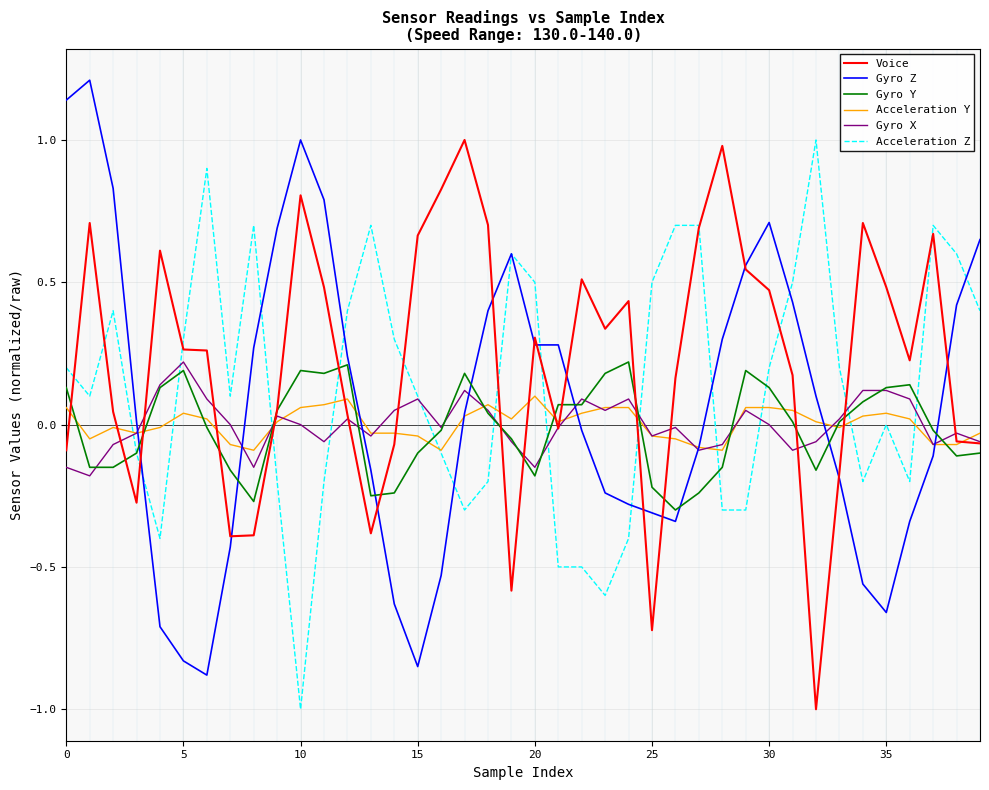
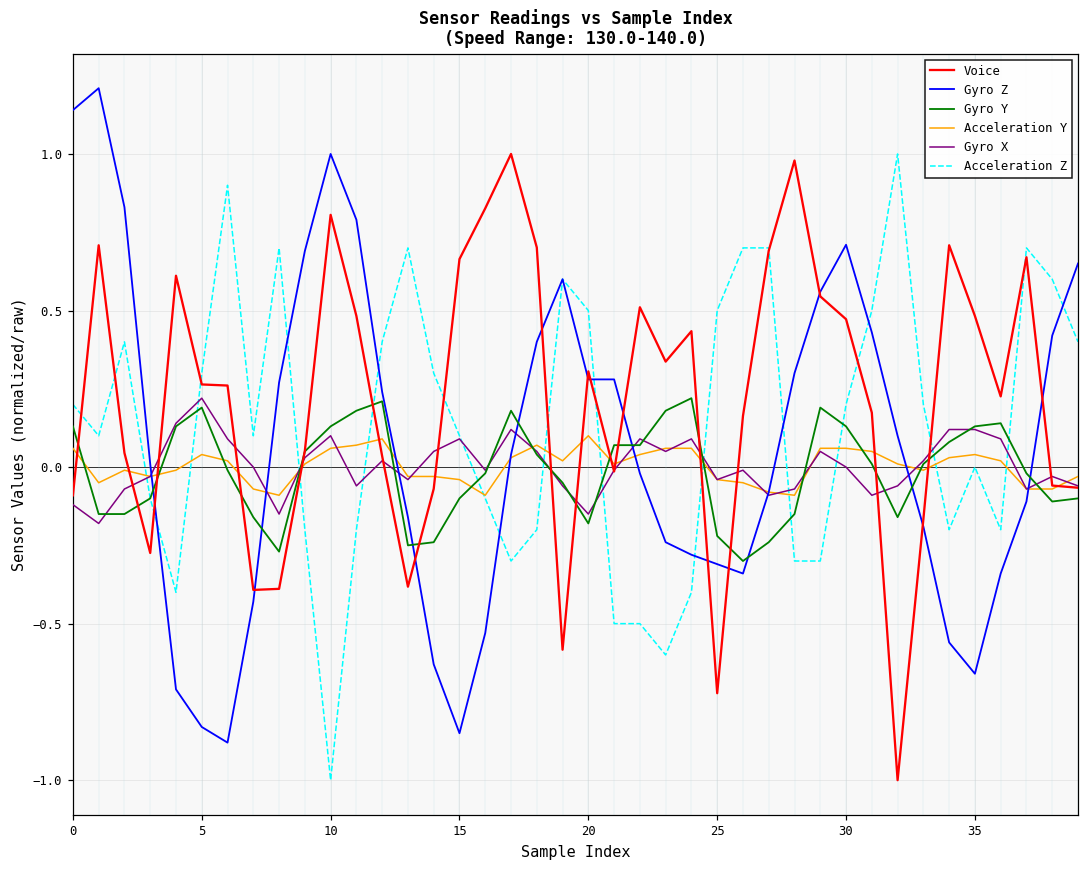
Gyro X, 0: -0.15 -> -0.12
Gyro Y, 10: 0.19 -> 0.13
Gyro X, 10: 0.0 -> 0.1
